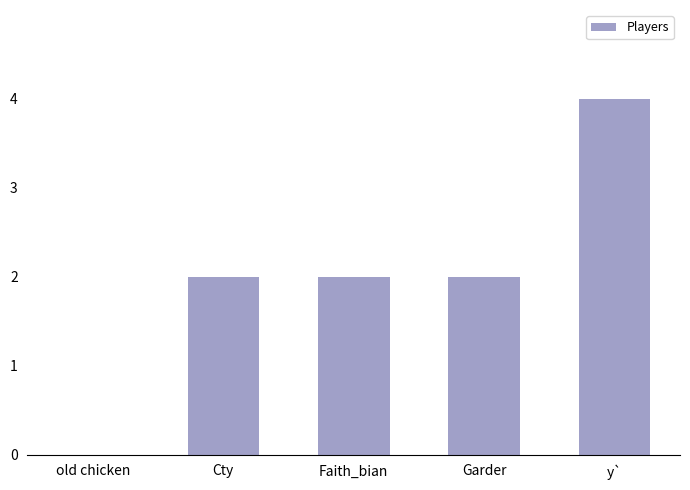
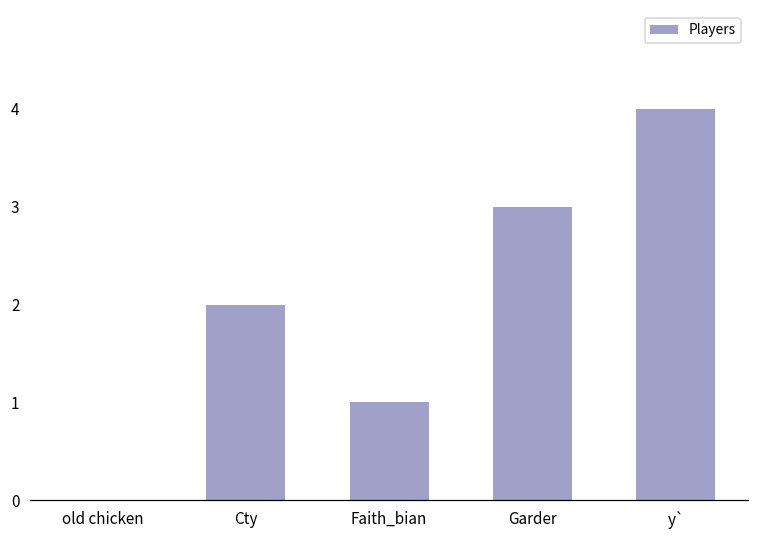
Faith_bian: 2 -> 1
Garder: 2 -> 3
